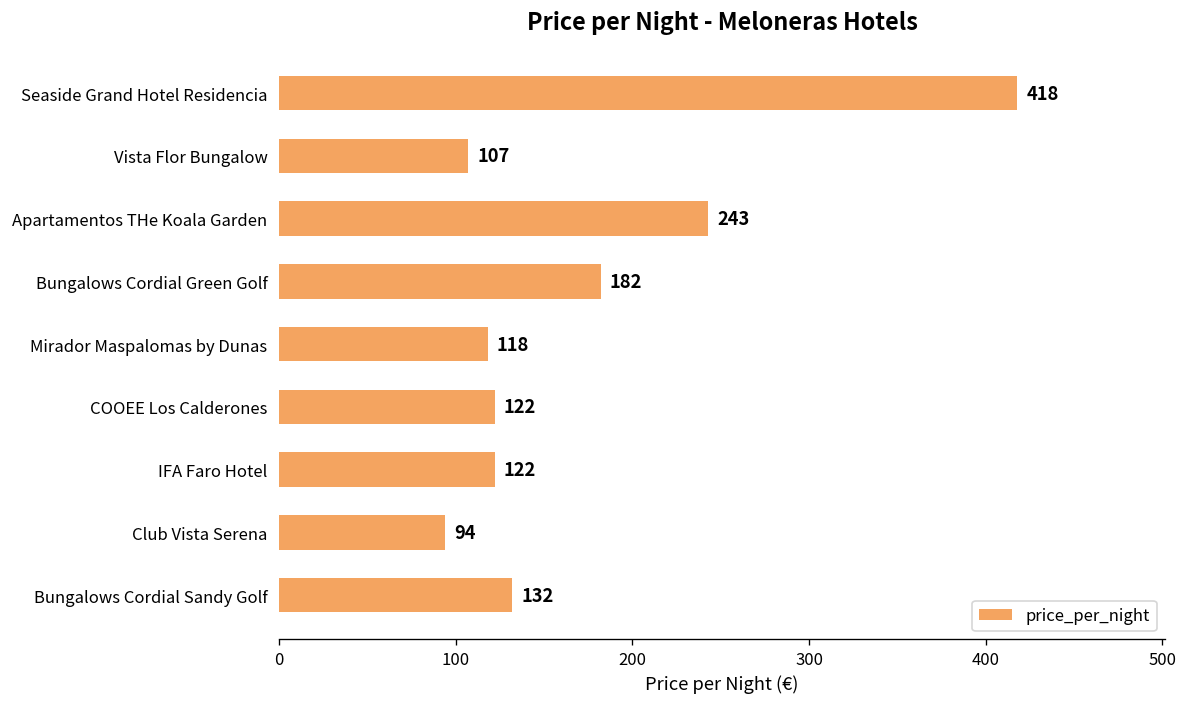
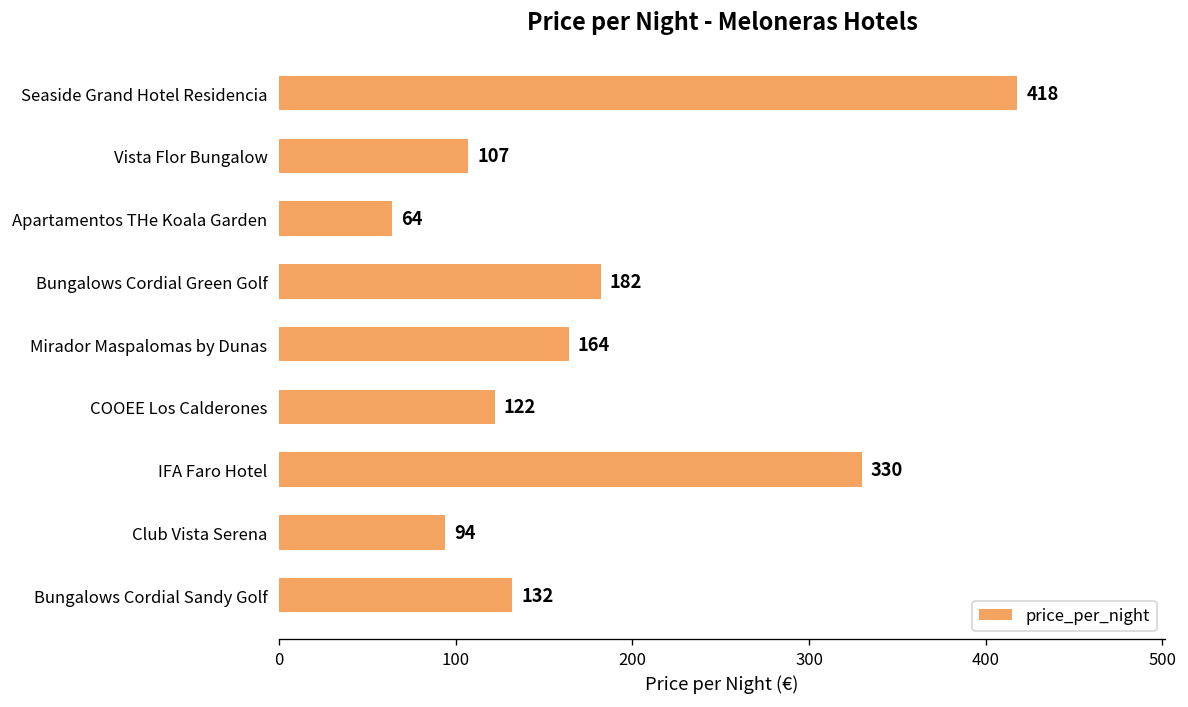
Apartamentos THe Koala Garden: 243 -> 64
Mirador Maspalomas by Dunas: 118 -> 164
IFA Faro Hotel: 122 -> 330
